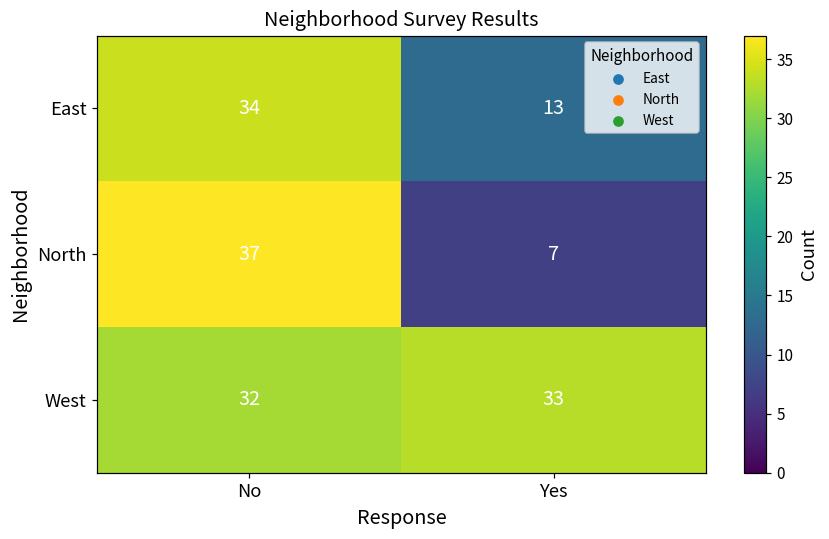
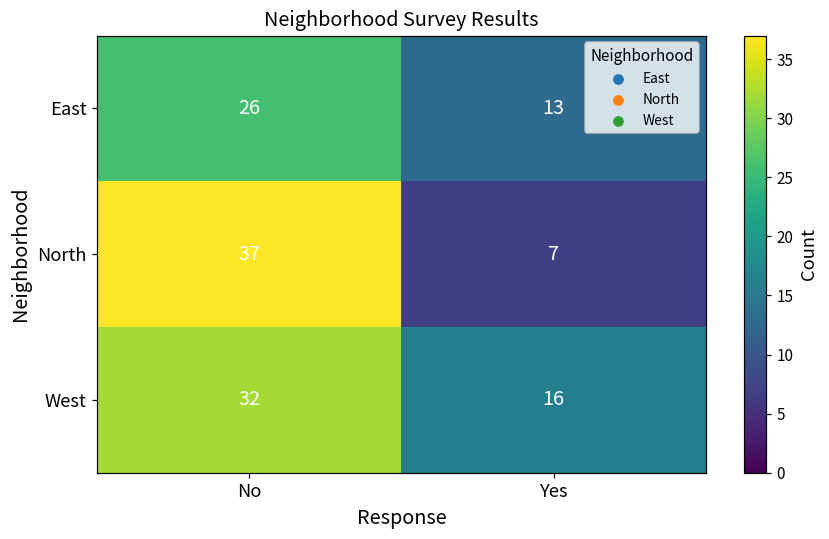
East, No: 34 -> 26
West, Yes: 33 -> 16
